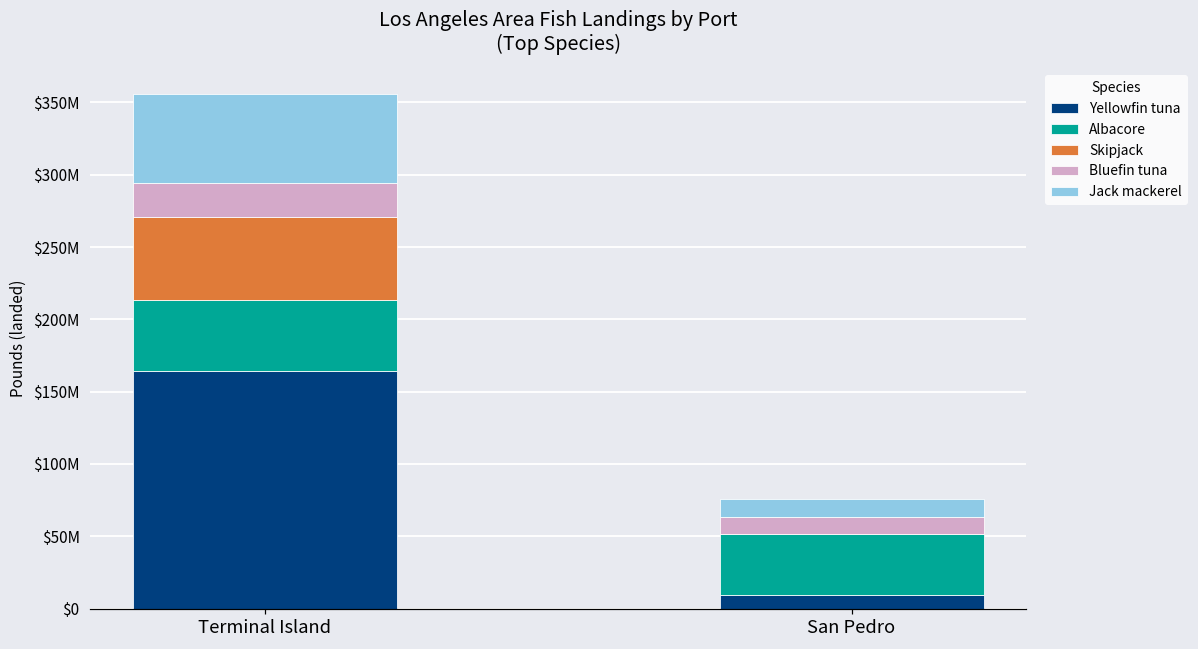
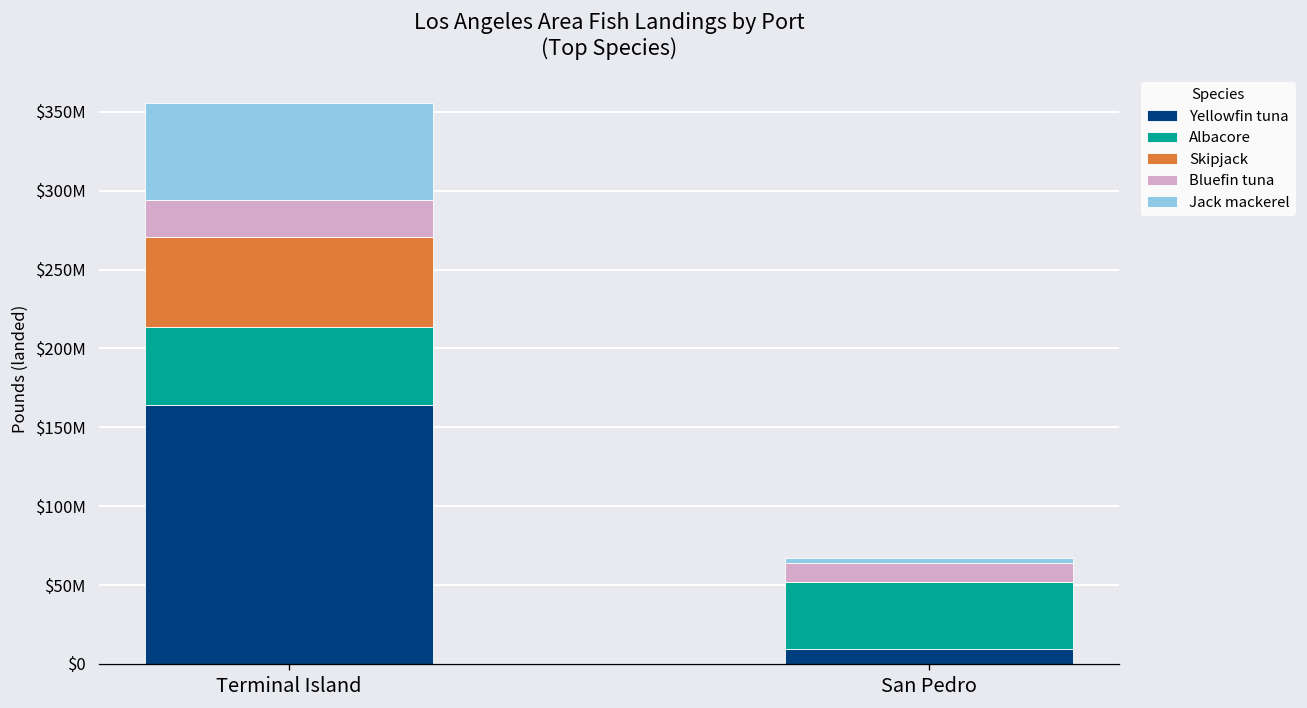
Jack mackerel, San Pedro: $12000000 -> $3000000
